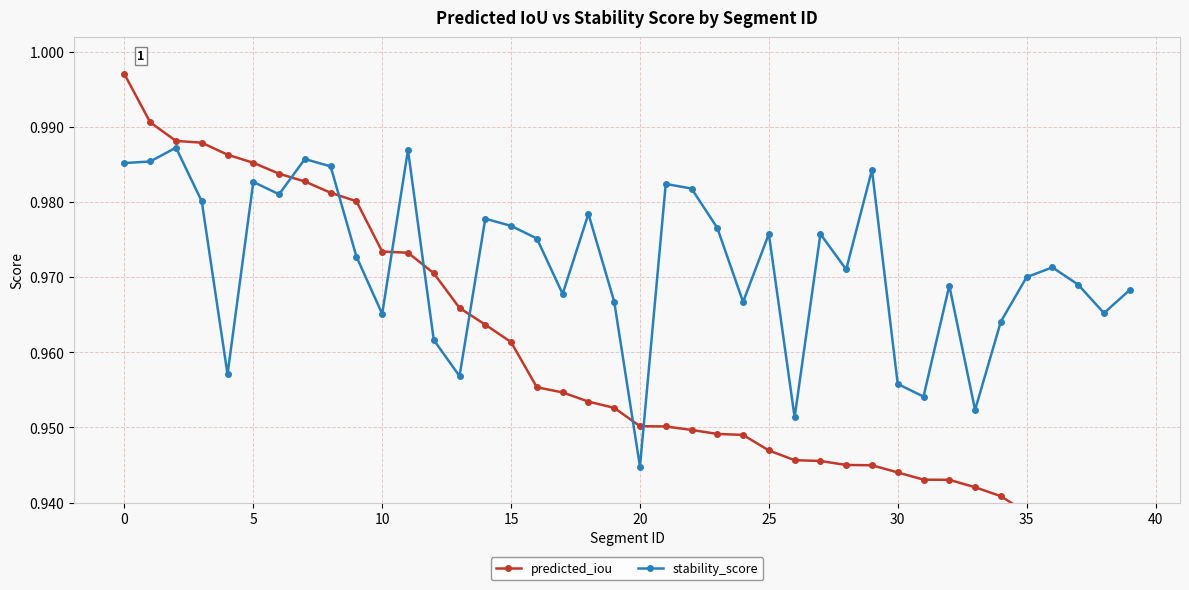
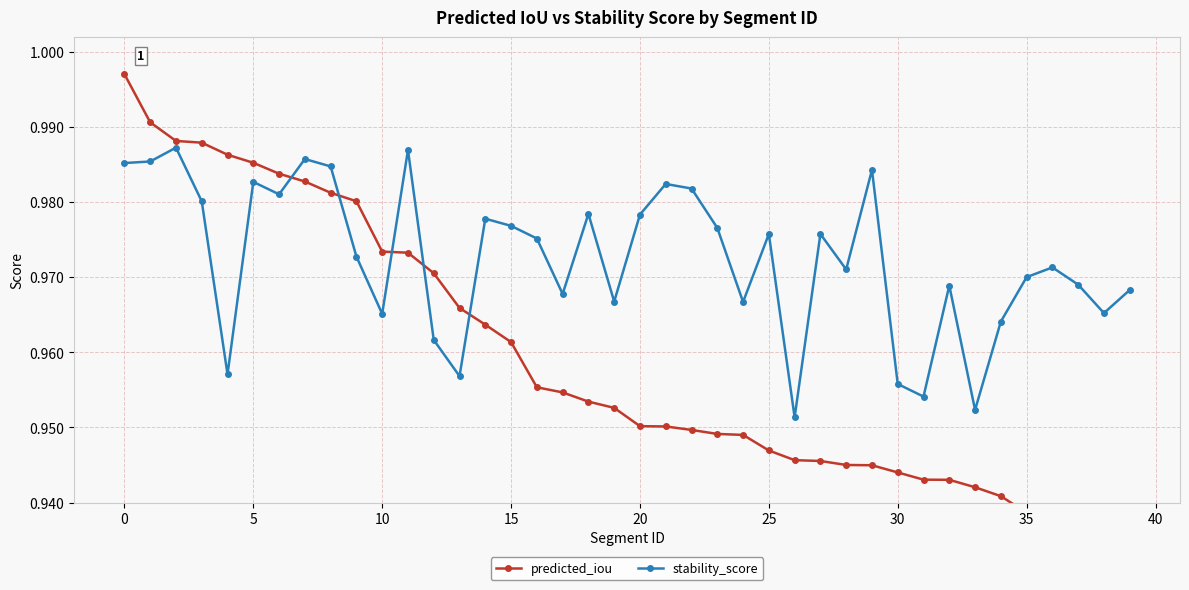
stability_score, 20: 0.945 -> 0.978
